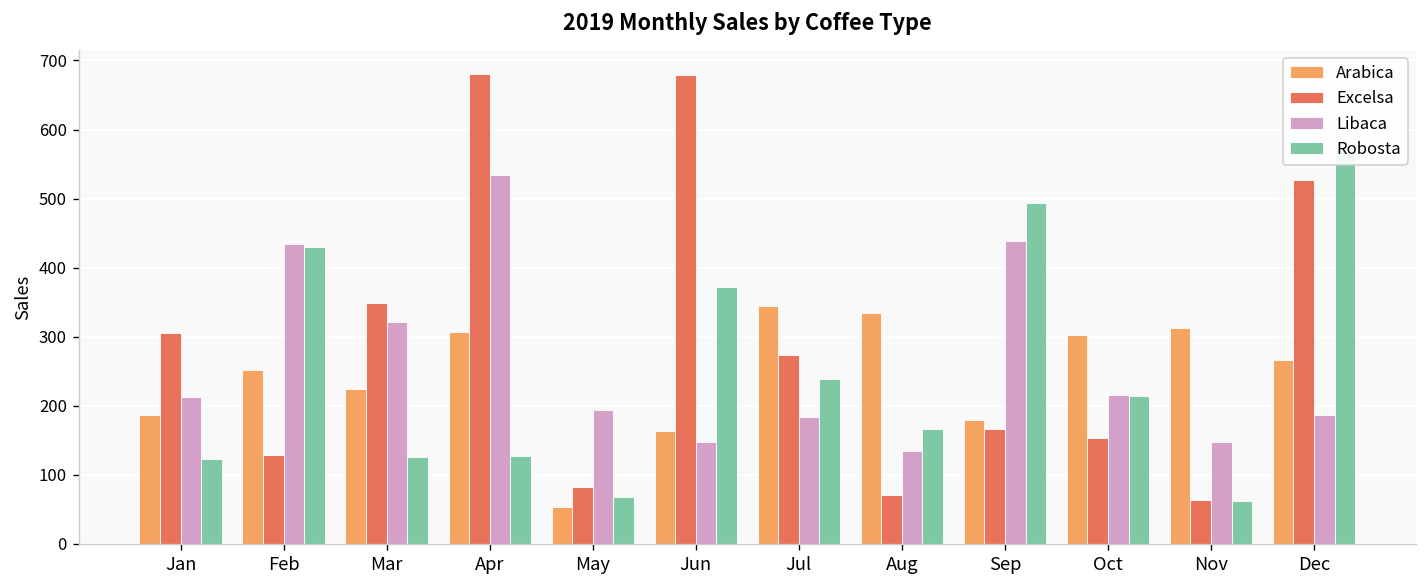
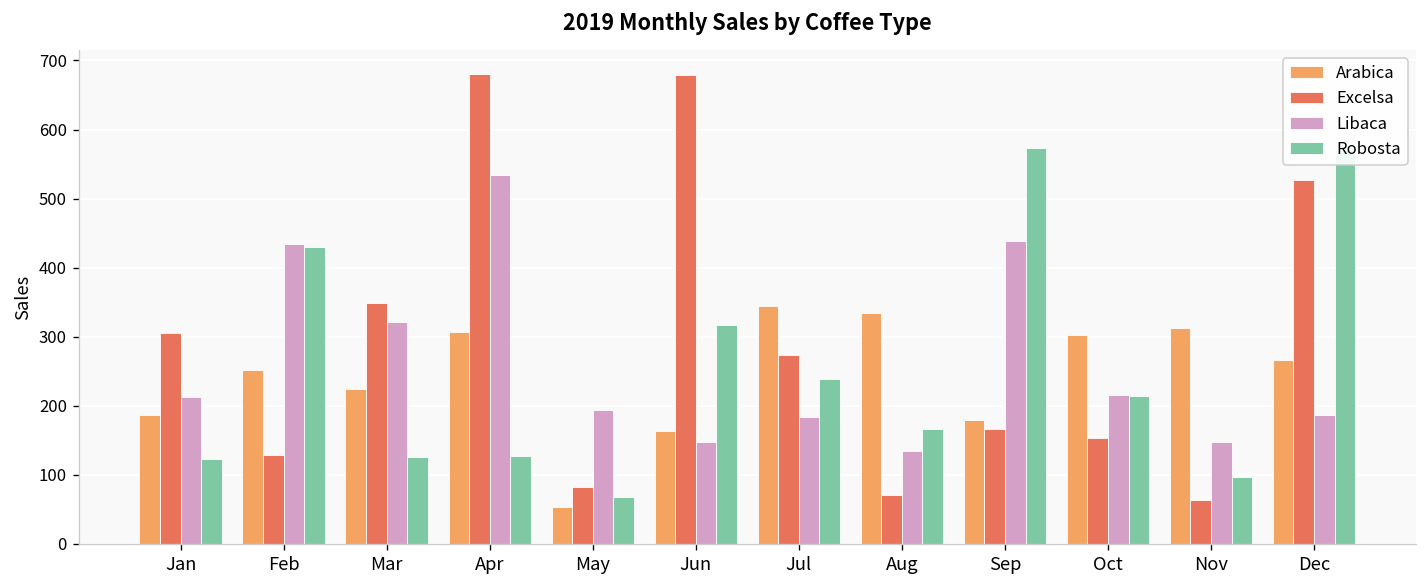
Robosta, Jun: 370 -> 320
Robosta, Sep: 490 -> 570
Robosta, Nov: 60 -> 100
